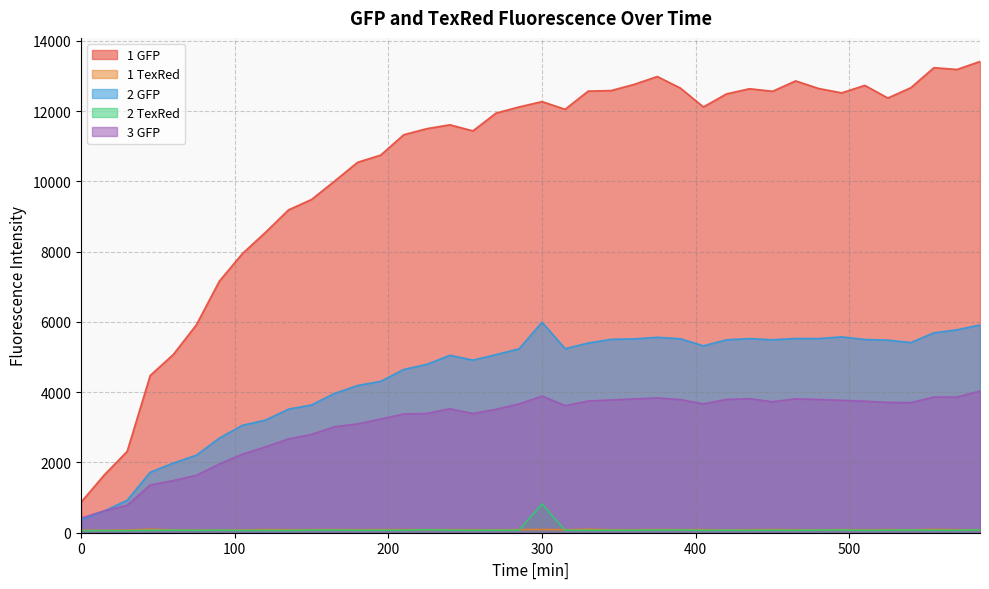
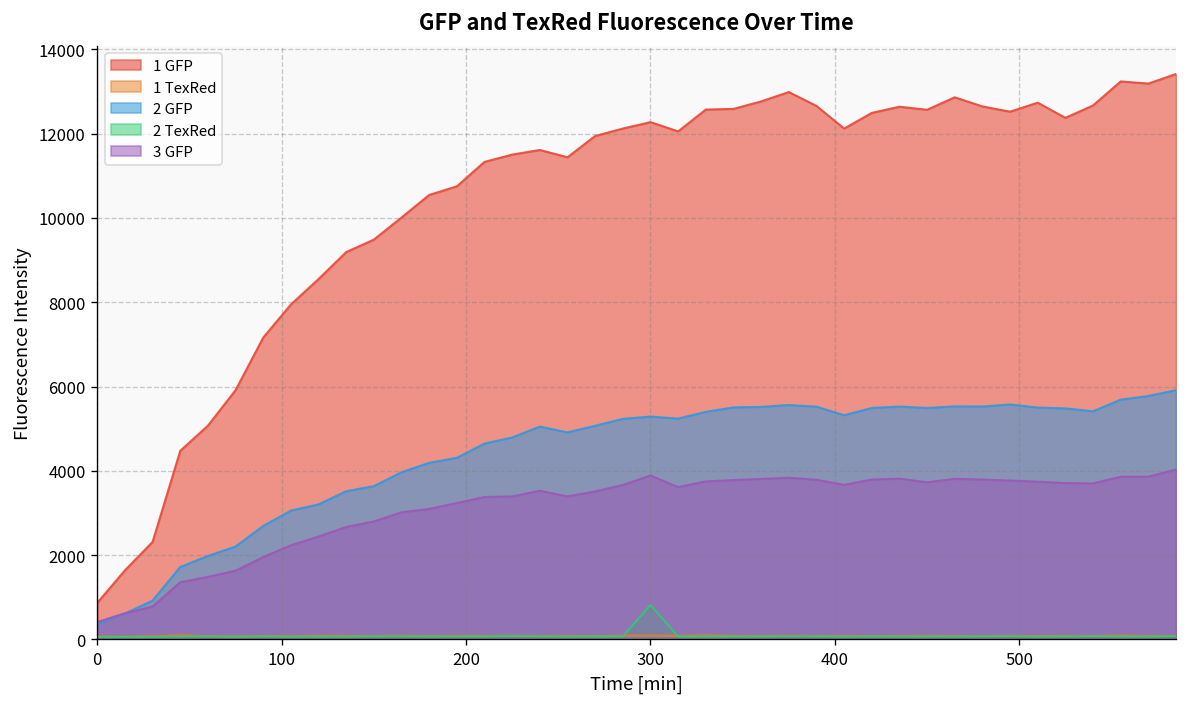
2 GFP, 300: 6000 -> 5300
